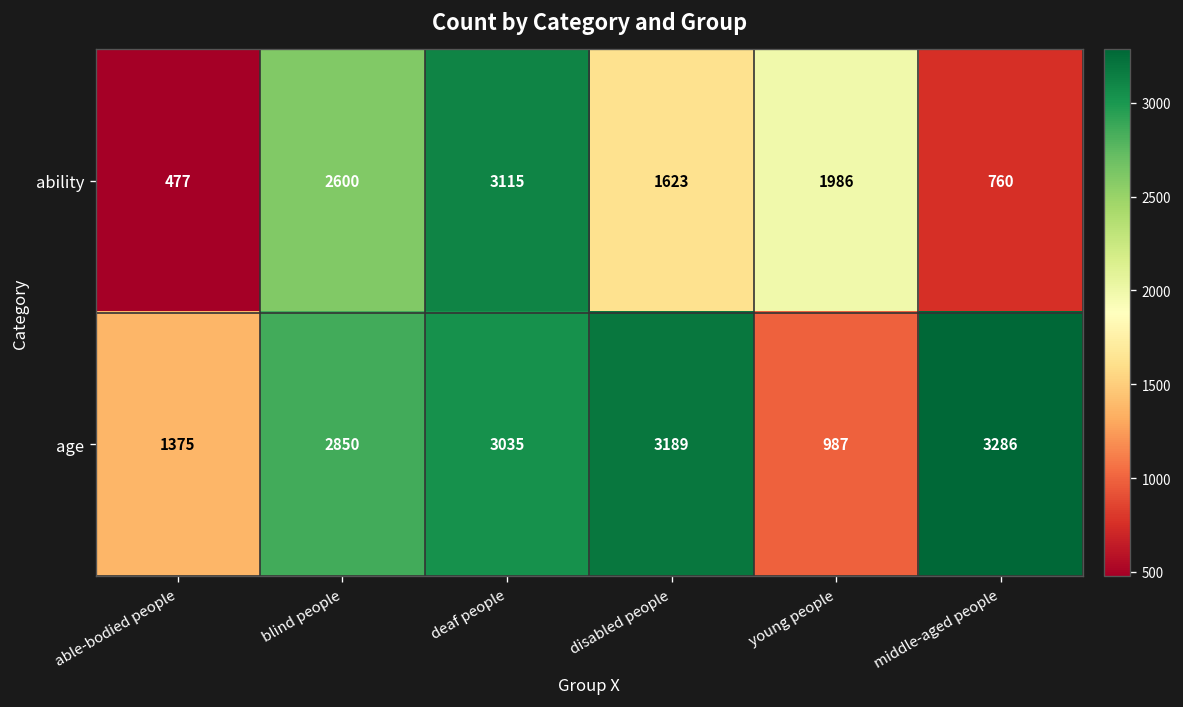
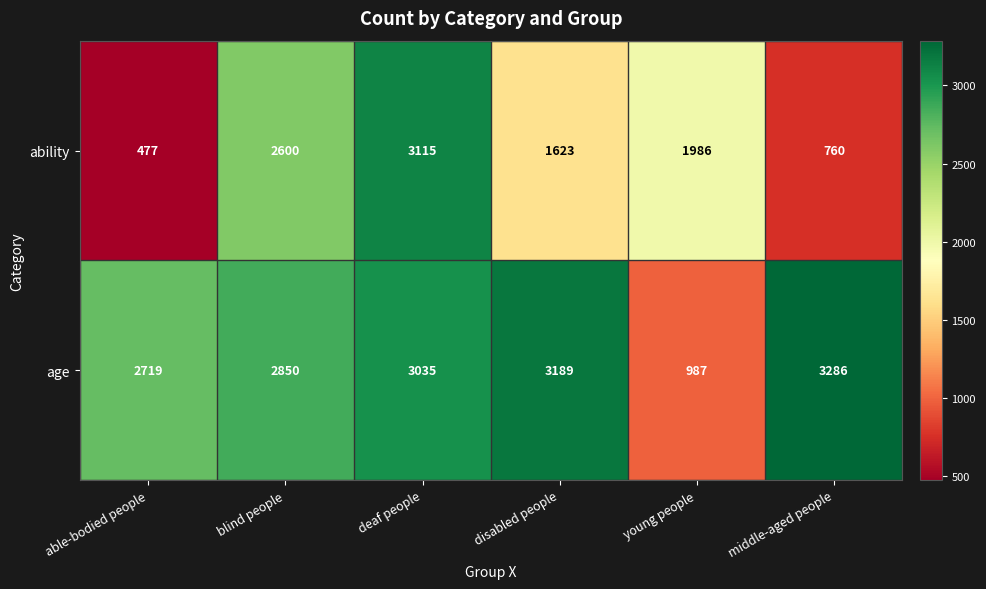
age, able-bodied people: 1375 -> 2719
